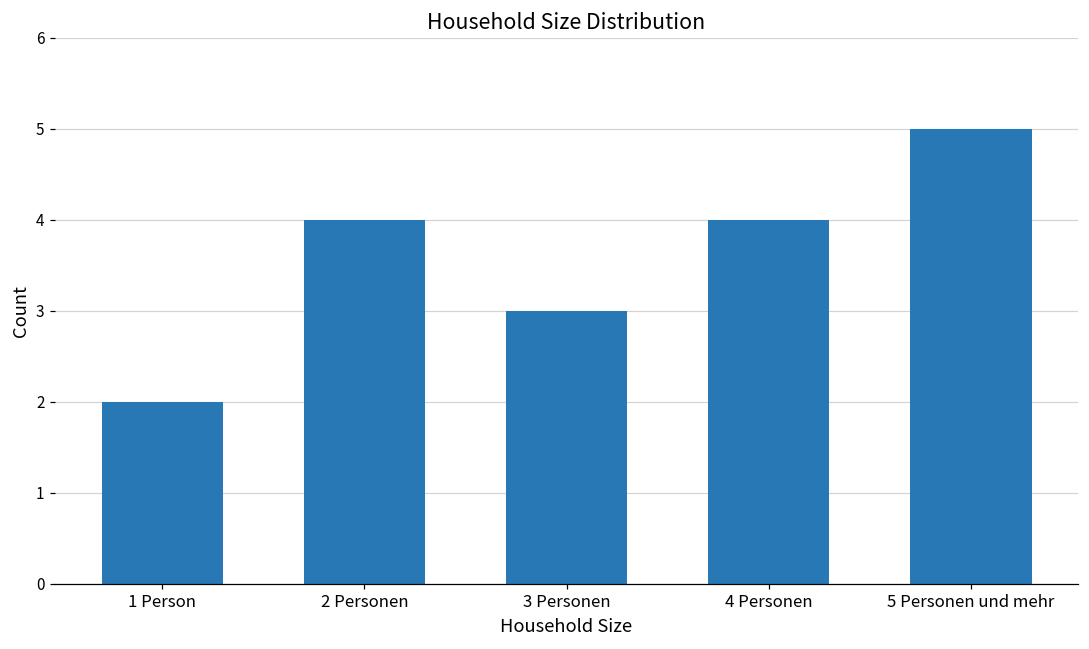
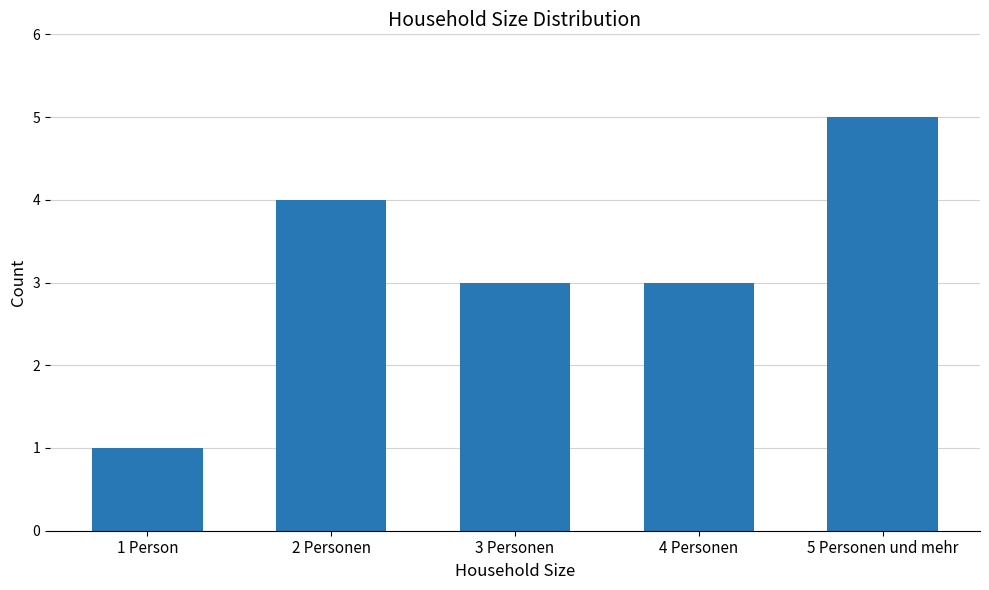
1 Person: 2 -> 1
4 Personen: 4 -> 3
